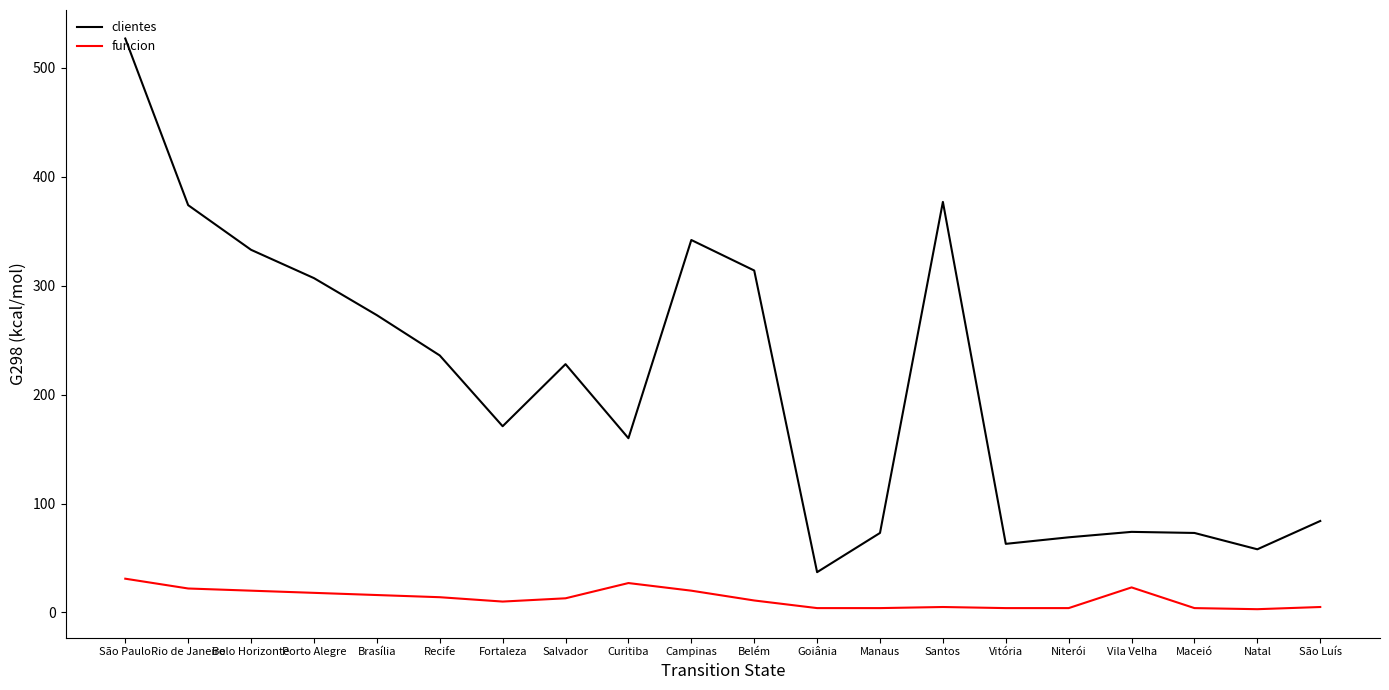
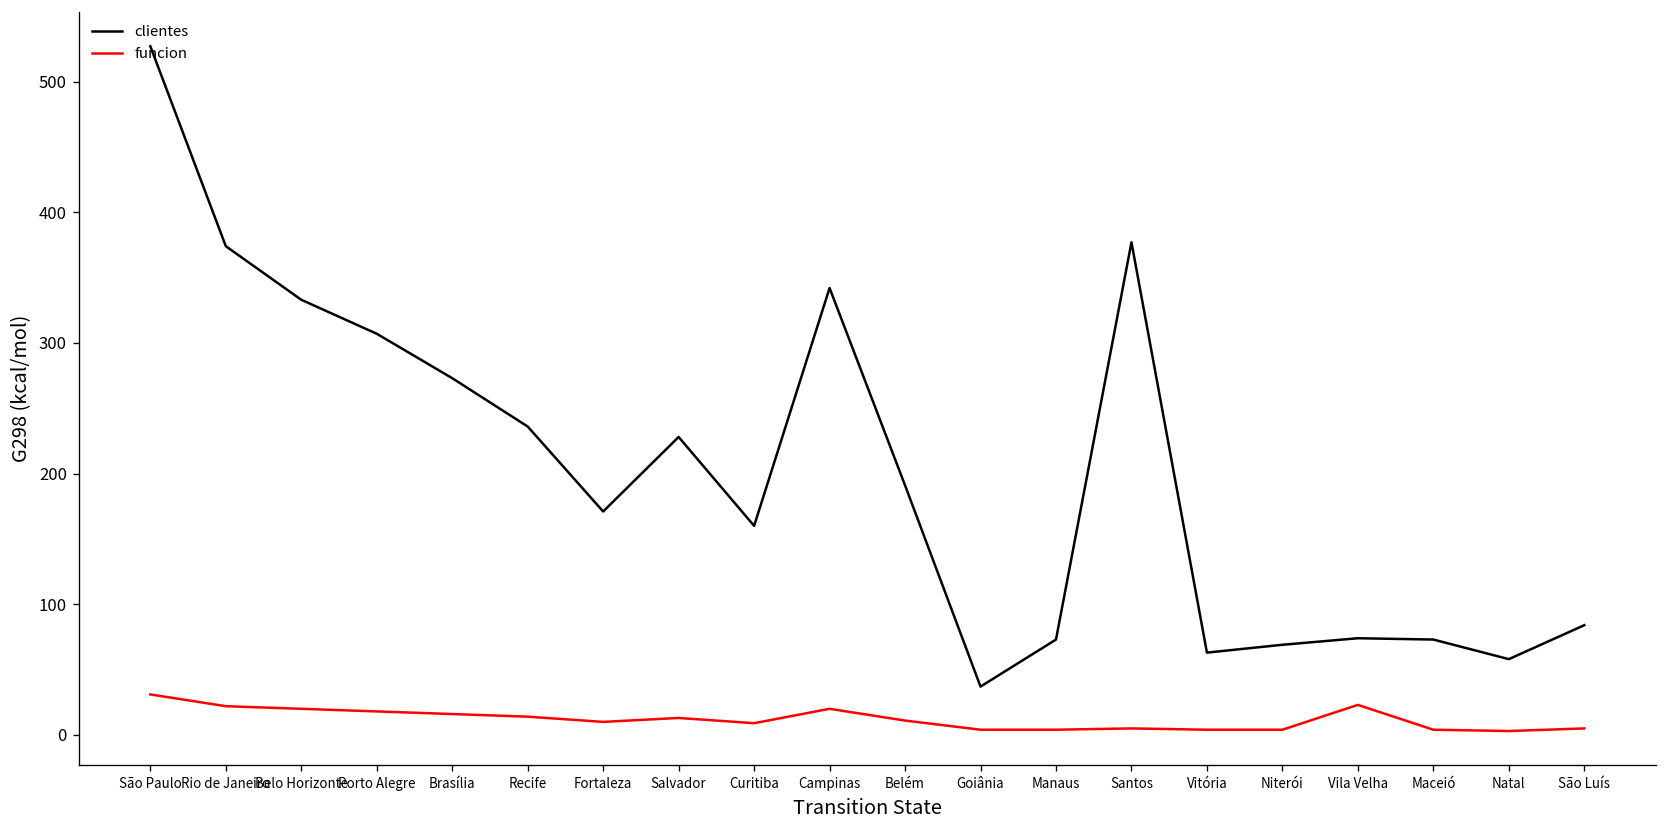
funcion, Curitiba: 27 -> 9
clientes, Belém: 314 -> 191
